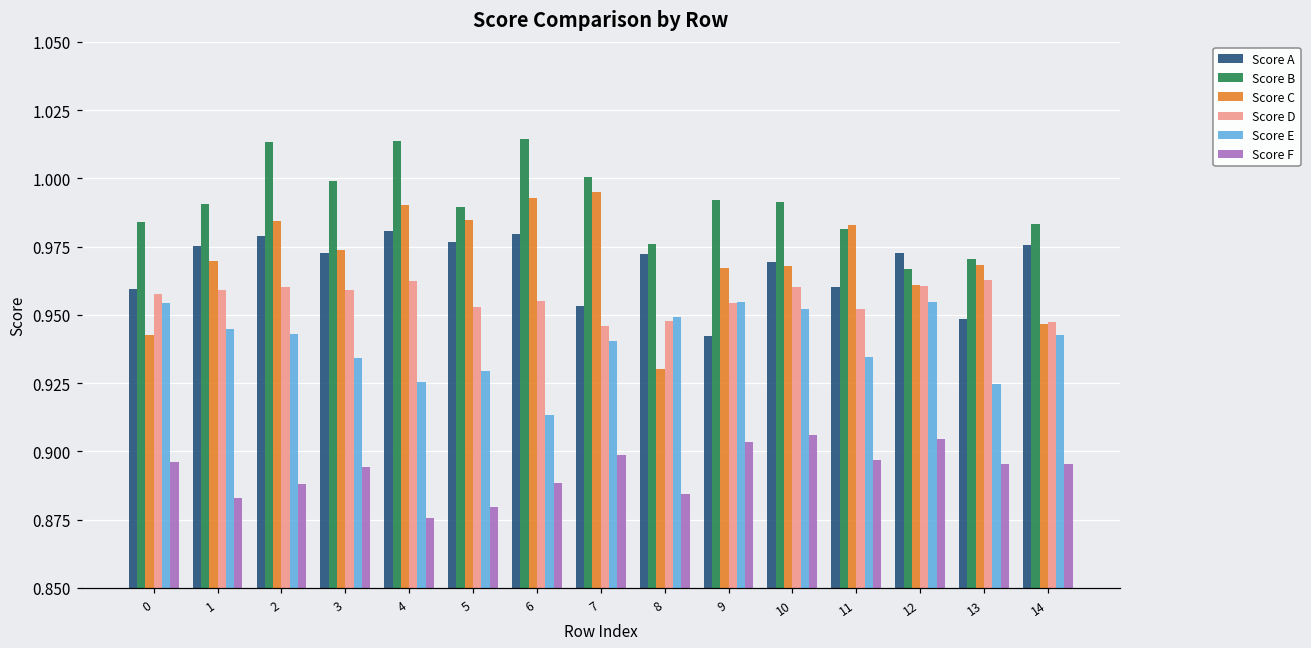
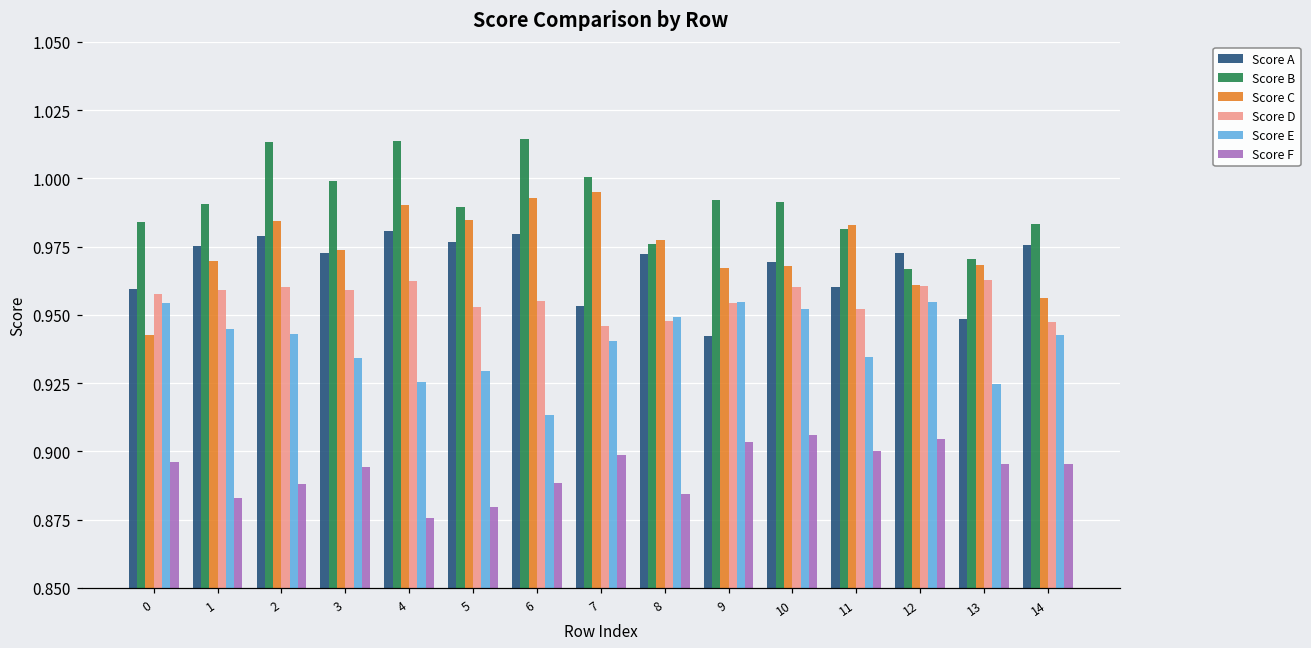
Score C, 8: 0.930 -> 0.977
Score F, 11: 0.897 -> 0.900
Score C, 14: 0.947 -> 0.956
